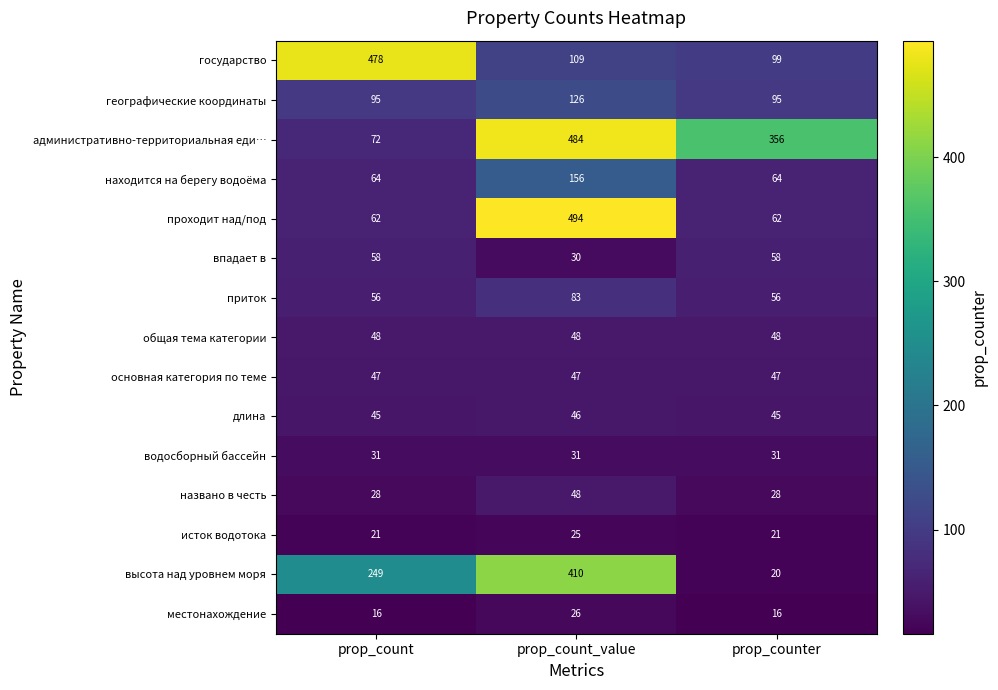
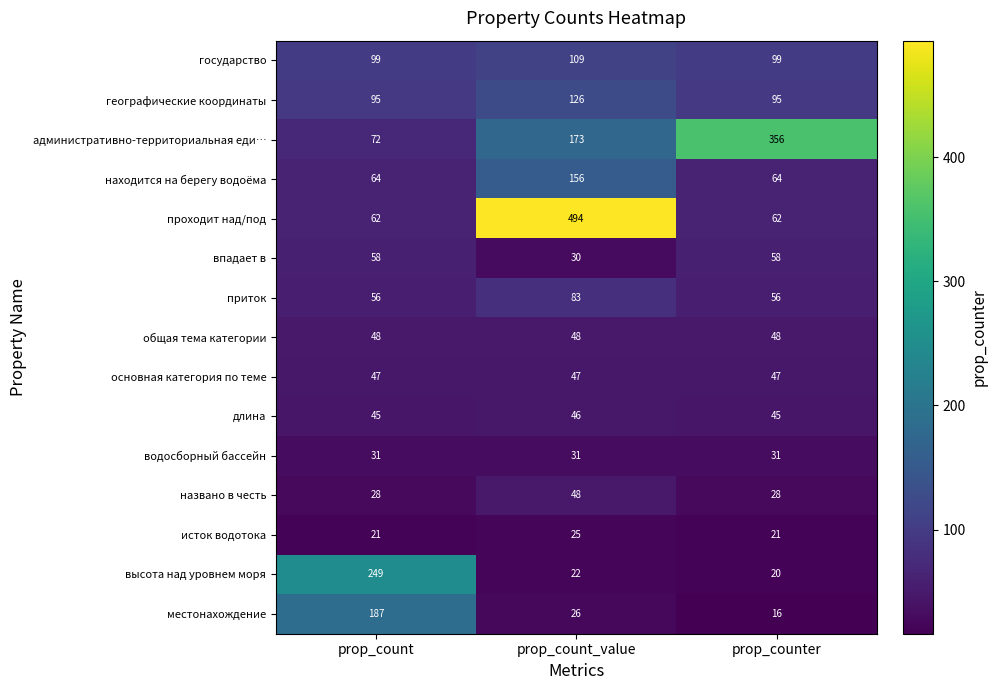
государство, prop_count: 478 -> 99
административно-территориальная еди…, prop_count_value: 484 -> 173
высота над уровнем моря, prop_count_value: 410 -> 22
местонахождение, prop_count: 16 -> 187
